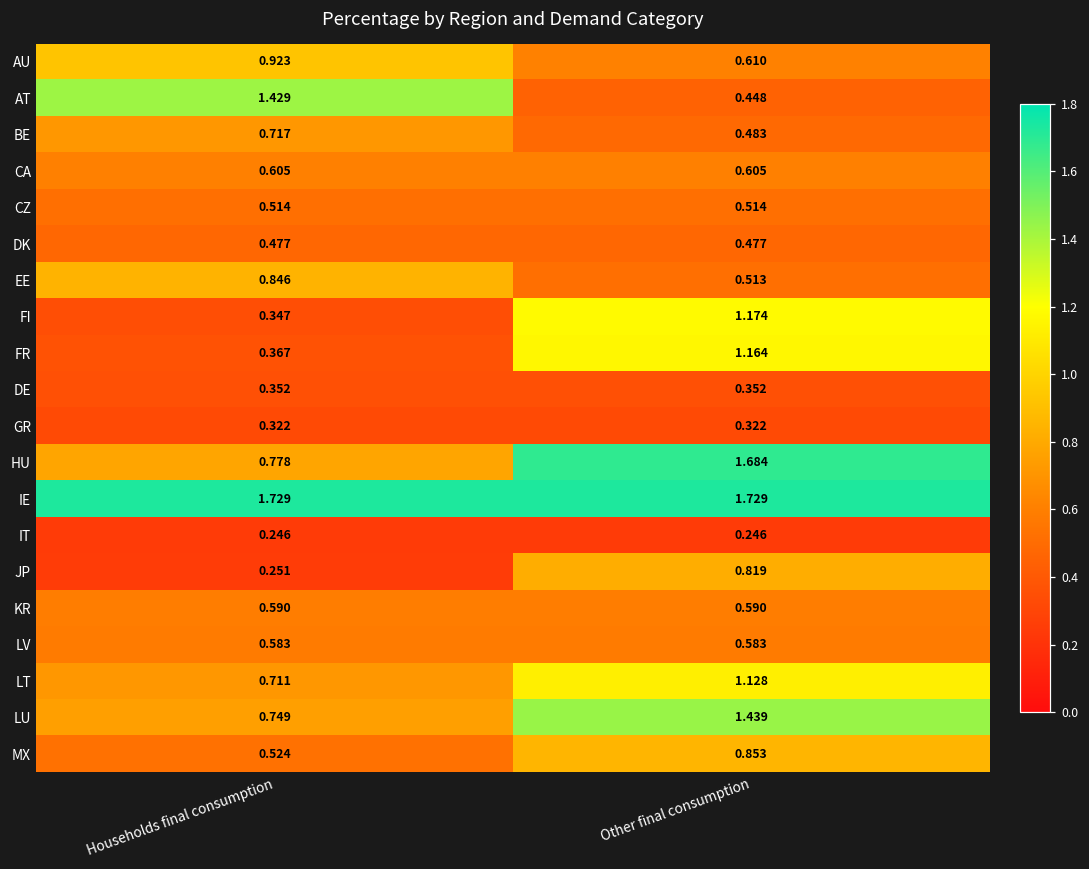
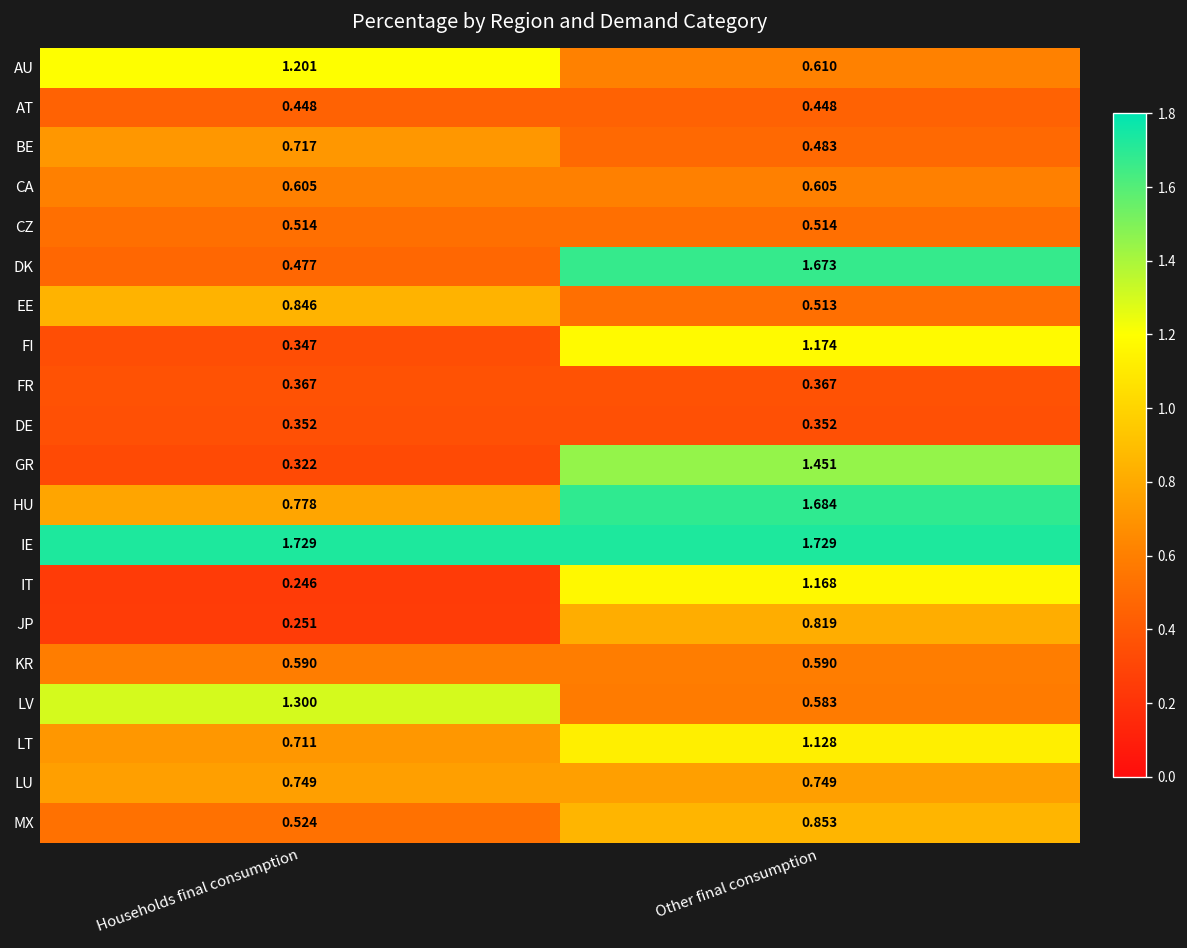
AU, Households final consumption: 0.923 -> 1.201
AT, Households final consumption: 1.429 -> 0.448
DK, Other final consumption: 0.477 -> 1.673
FR, Other final consumption: 1.164 -> 0.367
GR, Other final consumption: 0.322 -> 1.451
IT, Other final consumption: 0.246 -> 1.168
LV, Households final consumption: 0.583 -> 1.300
LU, Other final consumption: 1.439 -> 0.749
